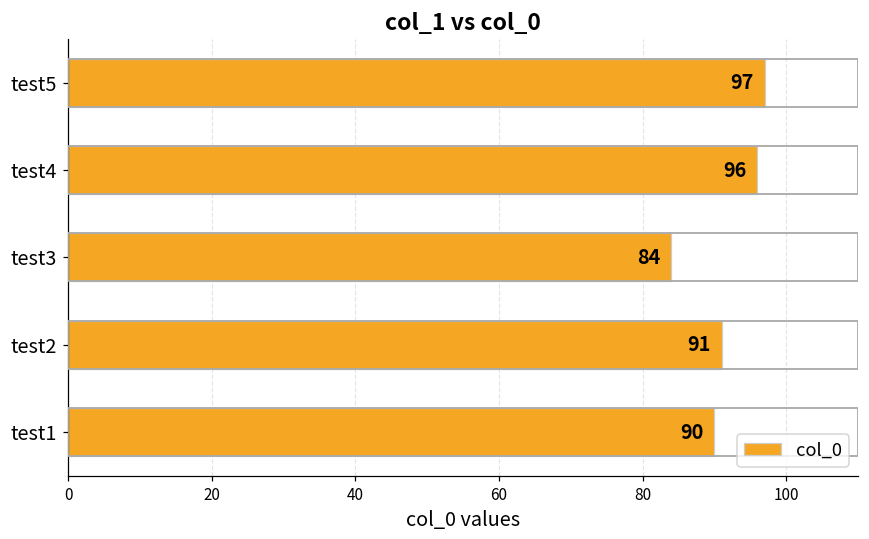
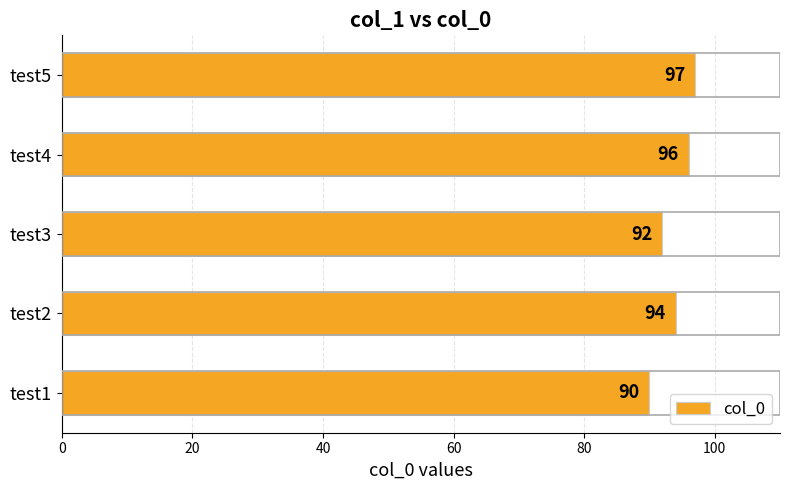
test3: 84 -> 92
test2: 91 -> 94
